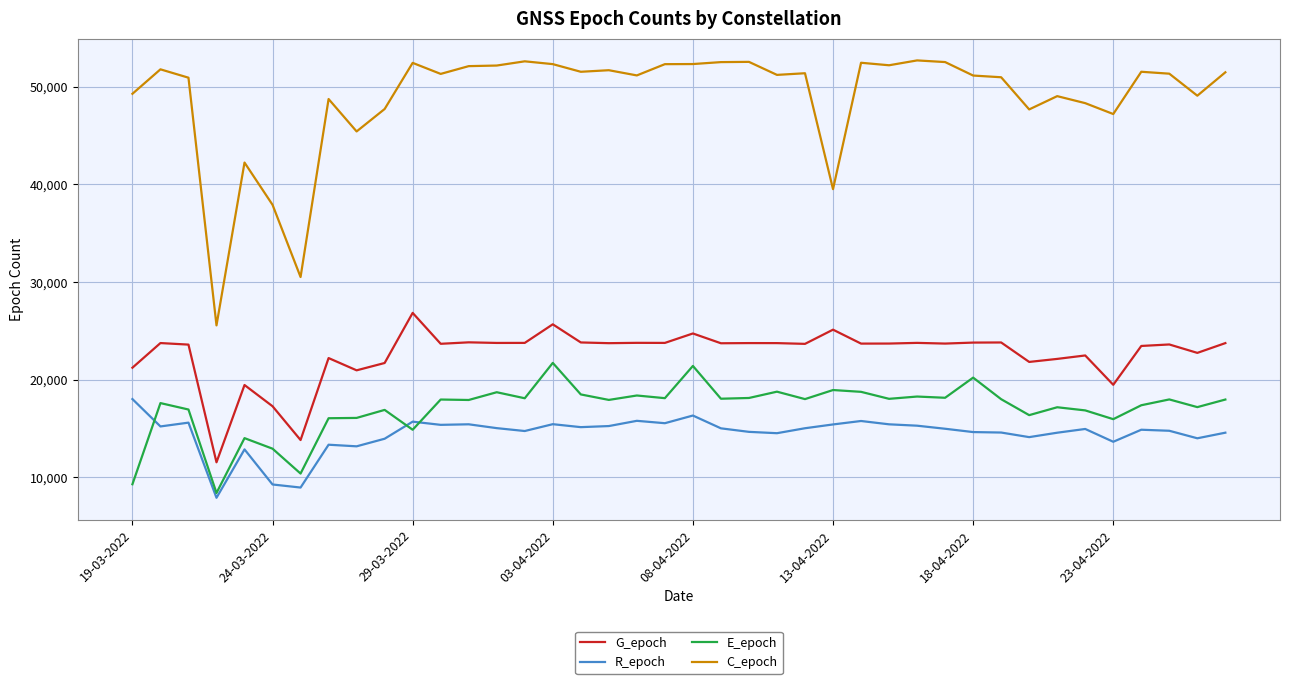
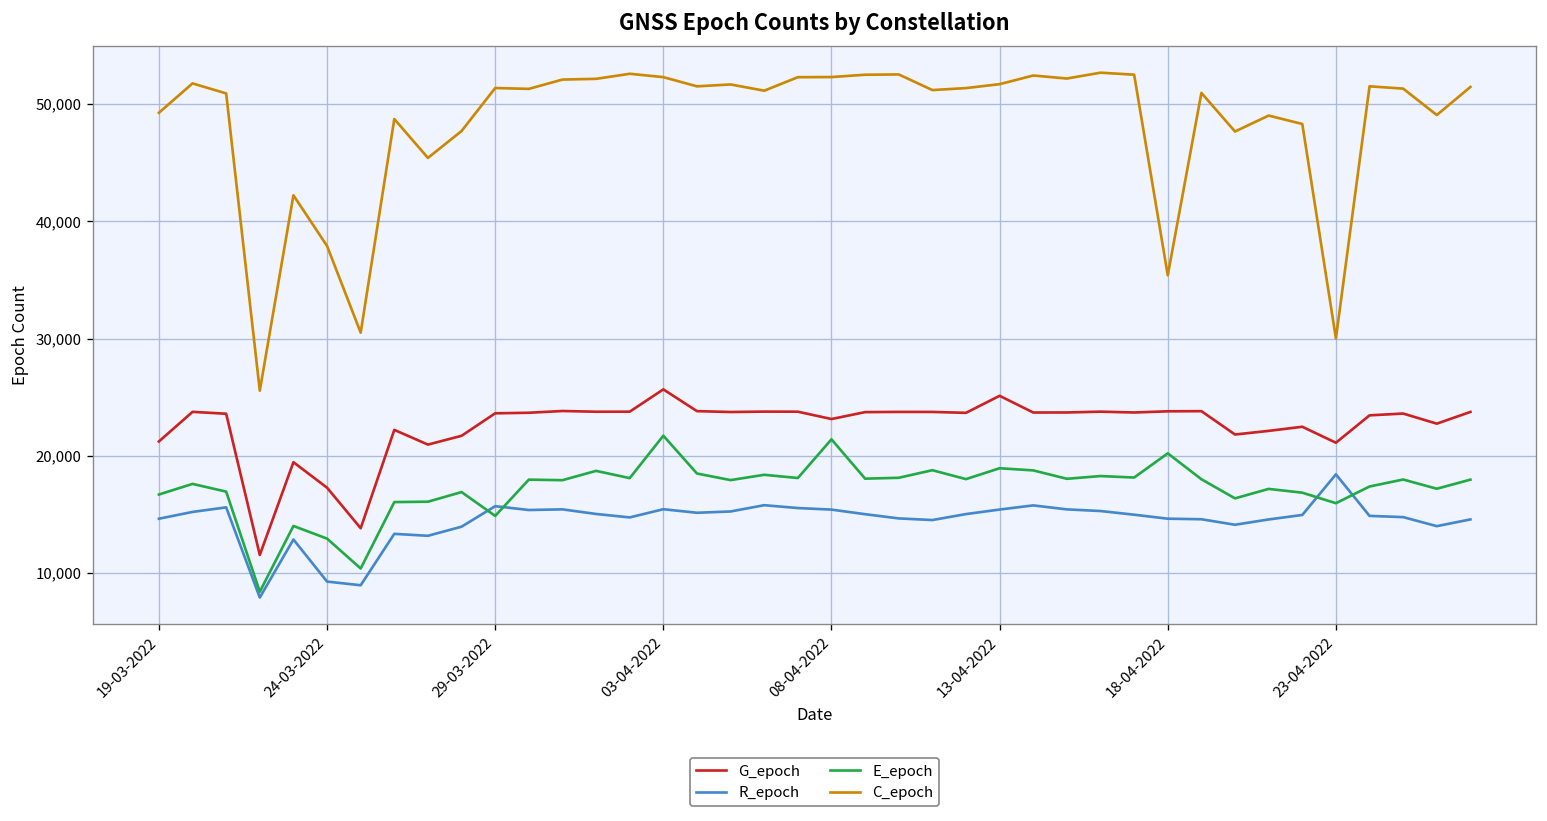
R_epoch, 19-03-2022: 18,000 -> 15,000
E_epoch, 19-03-2022: 9,000 -> 17,000
G_epoch, 29-03-2022: 27,000 -> 24,000
C_epoch, 29-03-2022: 52,000 -> 51,000
G_epoch, 08-04-2022: 25,000 -> 23,000
R_epoch, 08-04-2022: 16,000 -> 15,000
C_epoch, 13-04-2022: 39,000 -> 52,000
C_epoch, 18-04-2022: 51,000 -> 35,000
G_epoch, 23-04-2022: 19,000 -> 21,000
R_epoch, 23-04-2022: 14,000 -> 18,000
C_epoch, 23-04-2022: 47,000 -> 30,000
